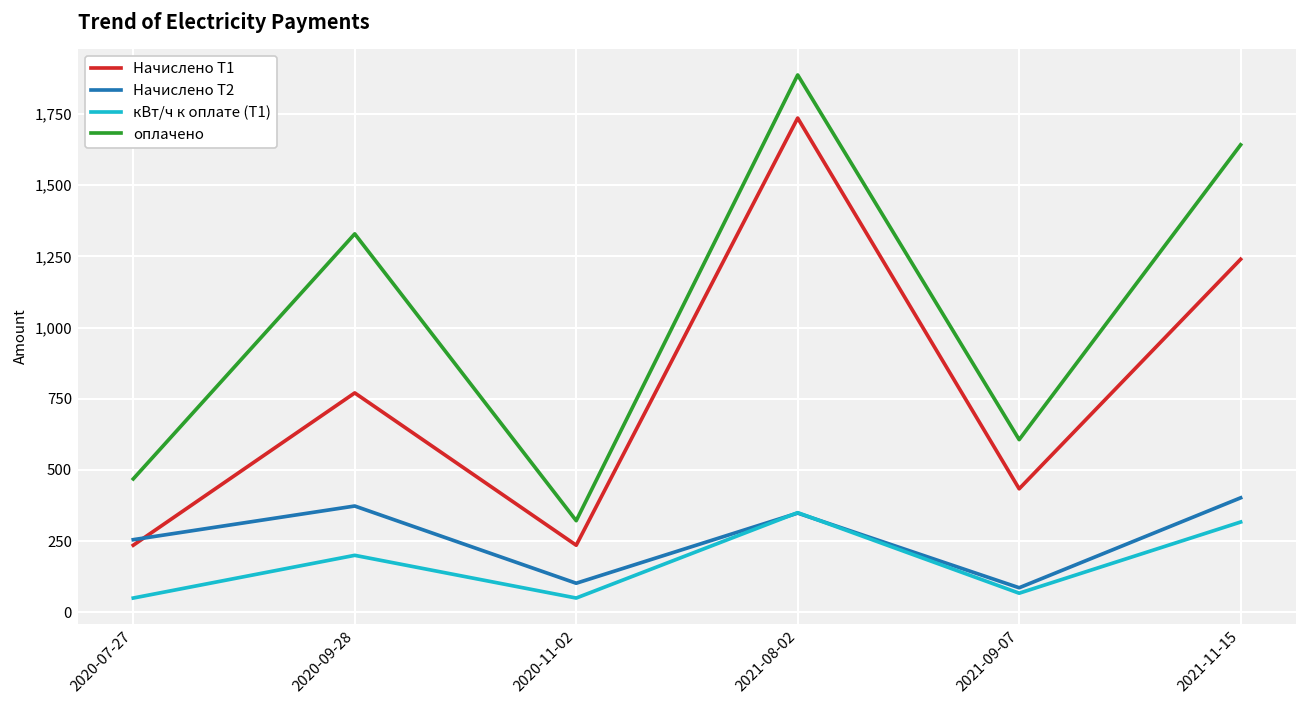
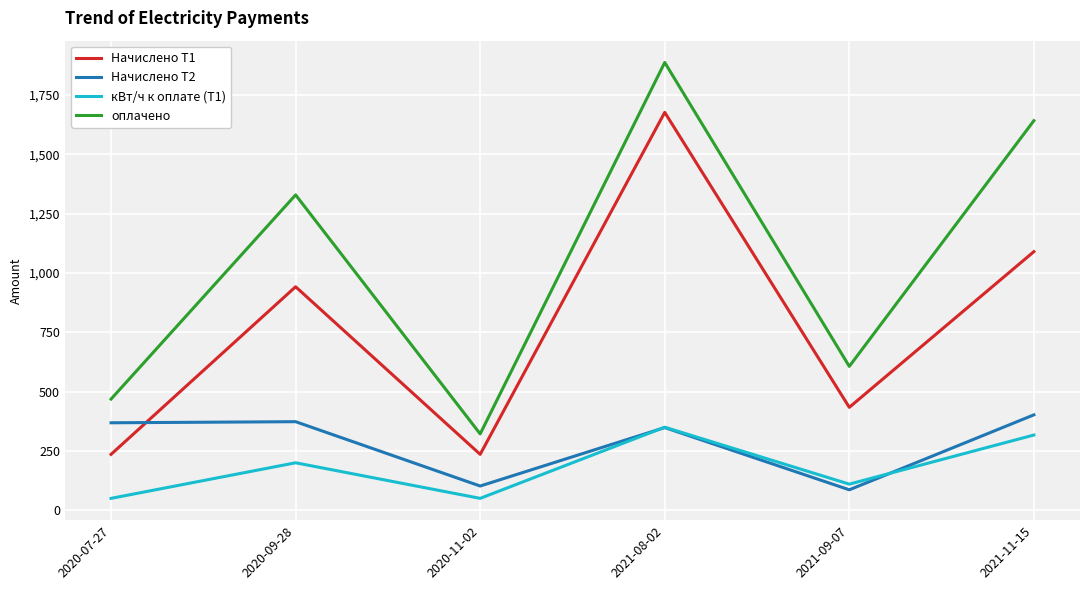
Начислено Т2, 2020-07-27: 260 -> 370
Начислено Т1, 2020-09-28: 770 -> 940
Начислено Т1, 2021-08-02: 1,740 -> 1,680
кВт/ч к оплате (Т1), 2021-09-07: 70 -> 110
Начислено Т1, 2021-11-15: 1,240 -> 1,090
